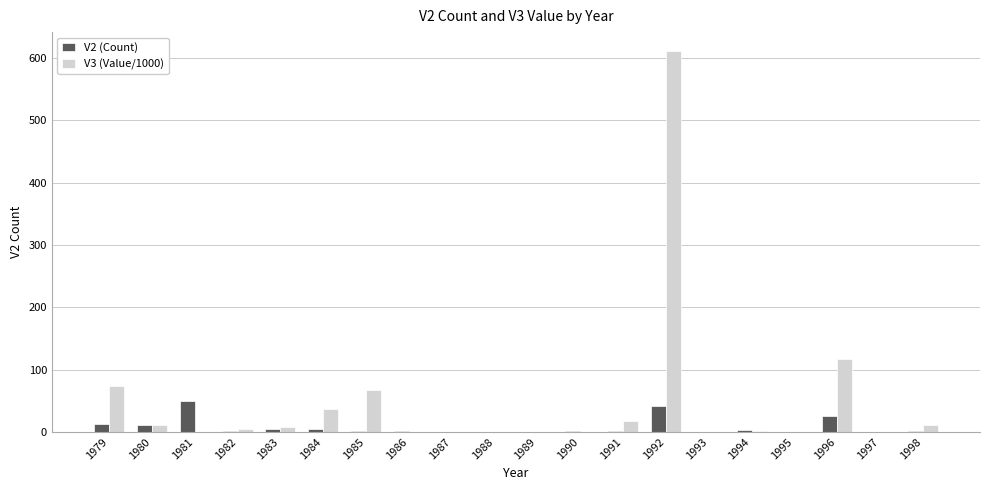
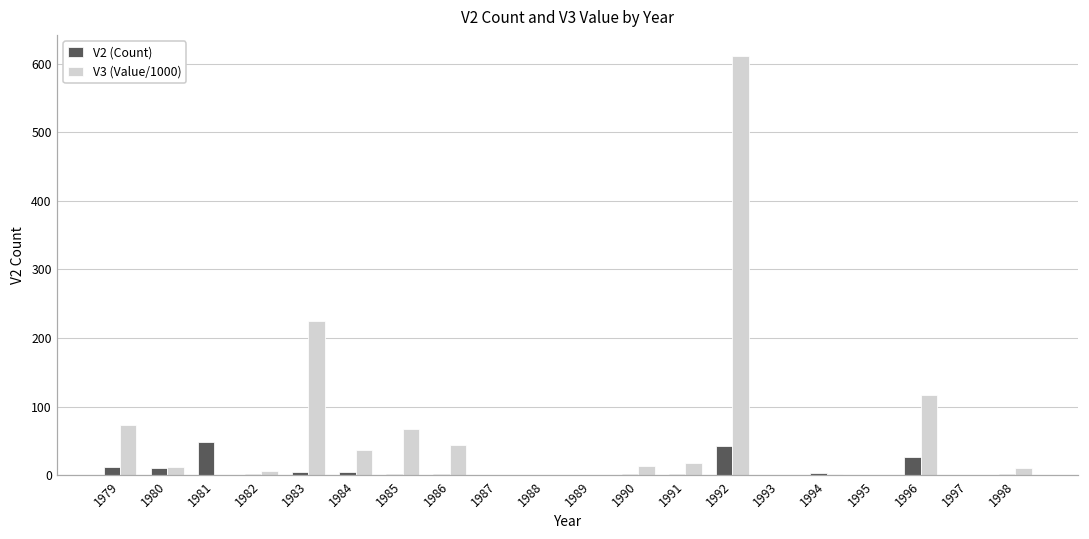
V3 (Value/1000), 1983: 10 -> 220
V3 (Value/1000), 1986: 0 -> 40
V3 (Value/1000), 1990: 0 -> 10
